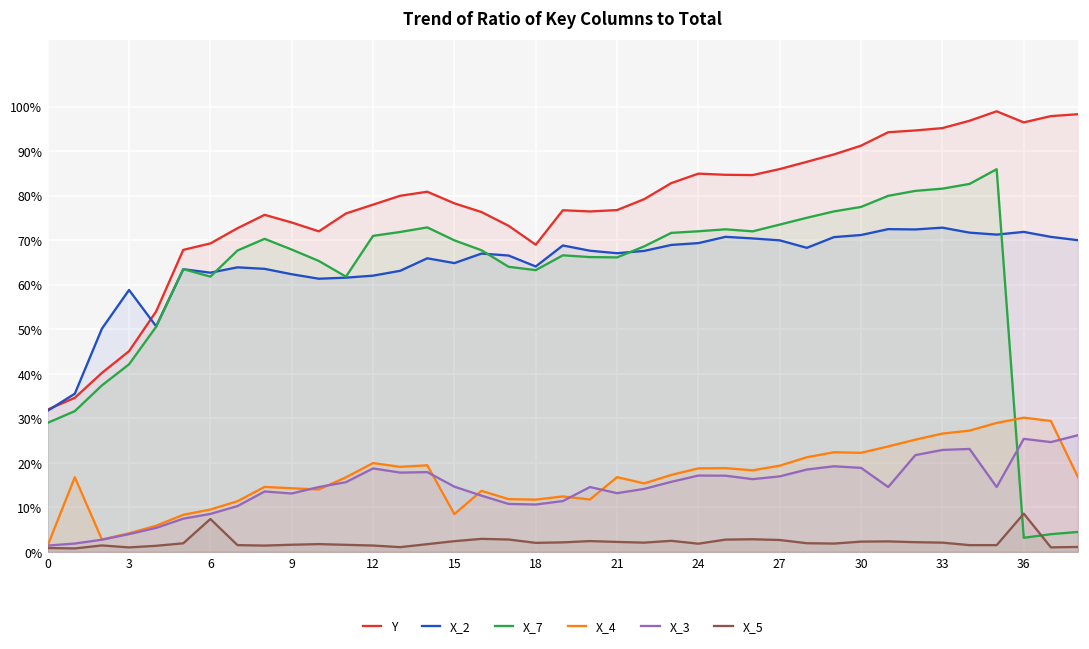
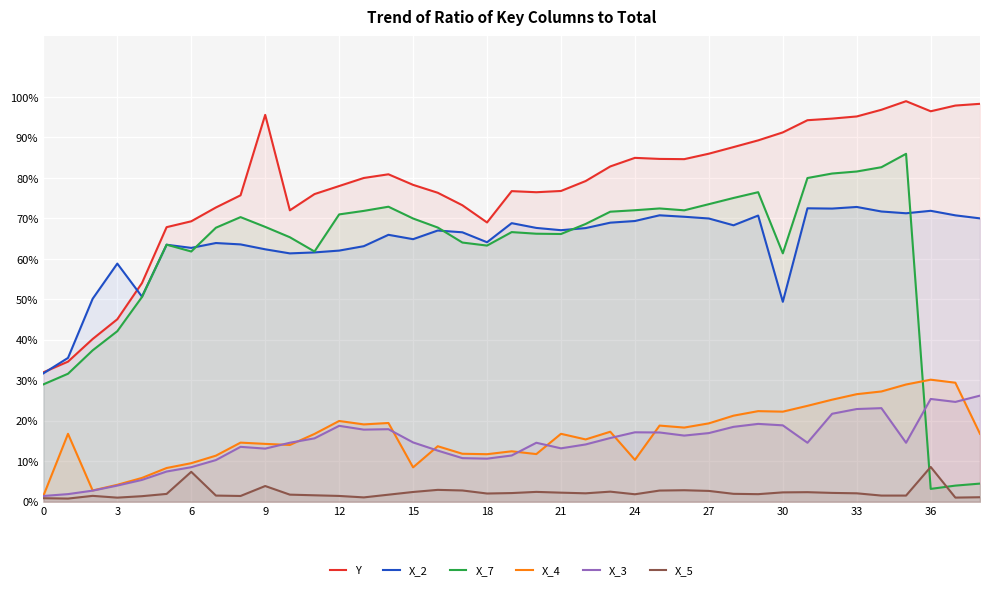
Y, 9: 74% -> 96%
X_5, 9: 2% -> 4%
X_4, 24: 19% -> 10%
X_2, 30: 71% -> 49%
X_7, 30: 77% -> 61%
